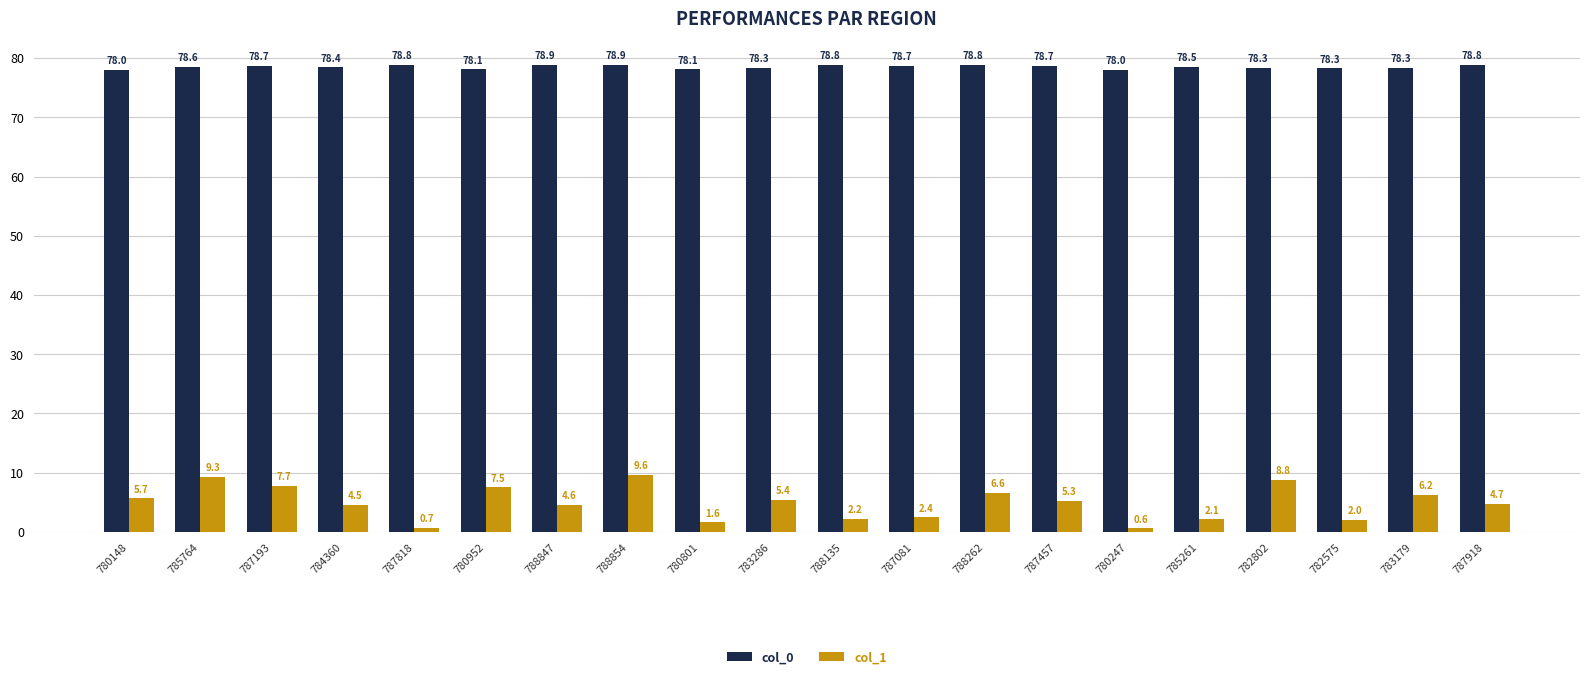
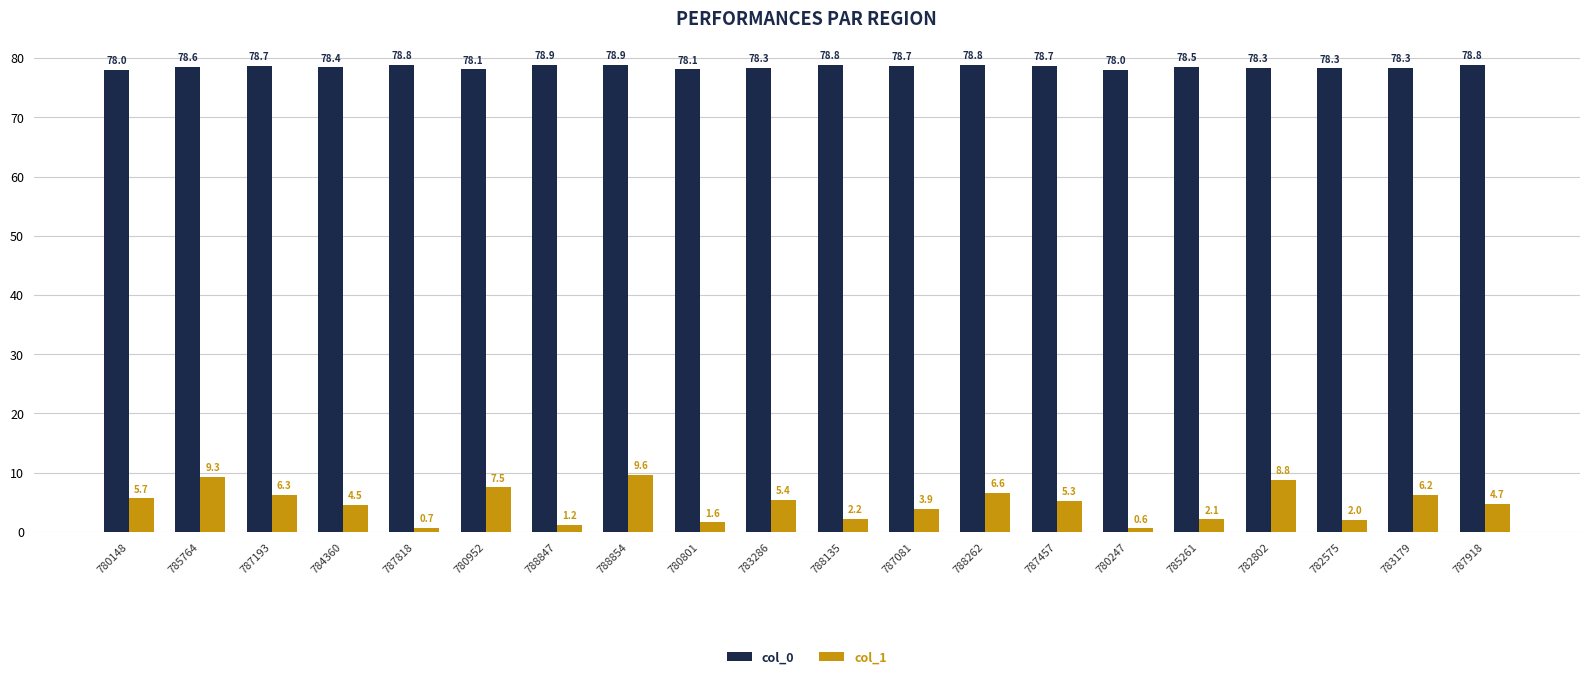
col_1, 787193: 7.7 -> 6.3
col_1, 788847: 4.6 -> 1.2
col_1, 787081: 2.4 -> 3.9
